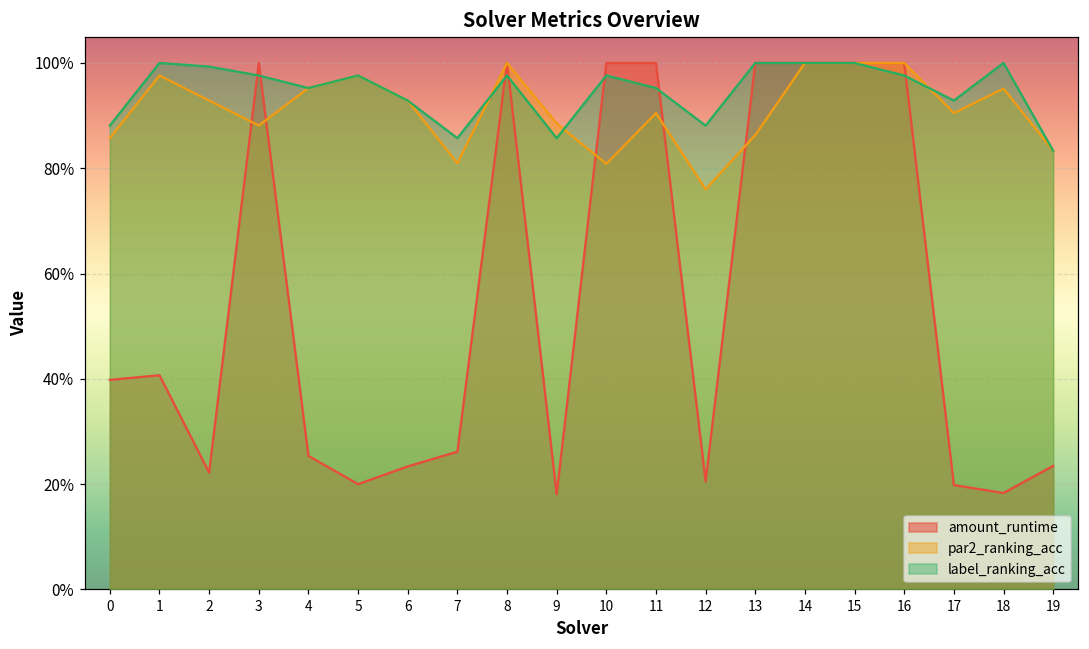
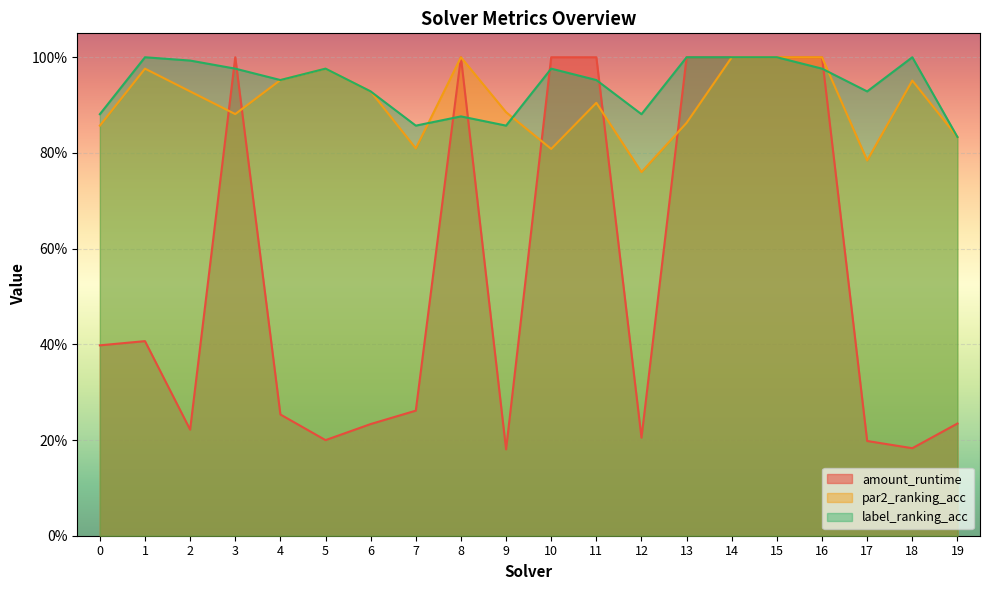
label_ranking_acc, 8: 98% -> 88%
par2_ranking_acc, 17: 90% -> 78%
